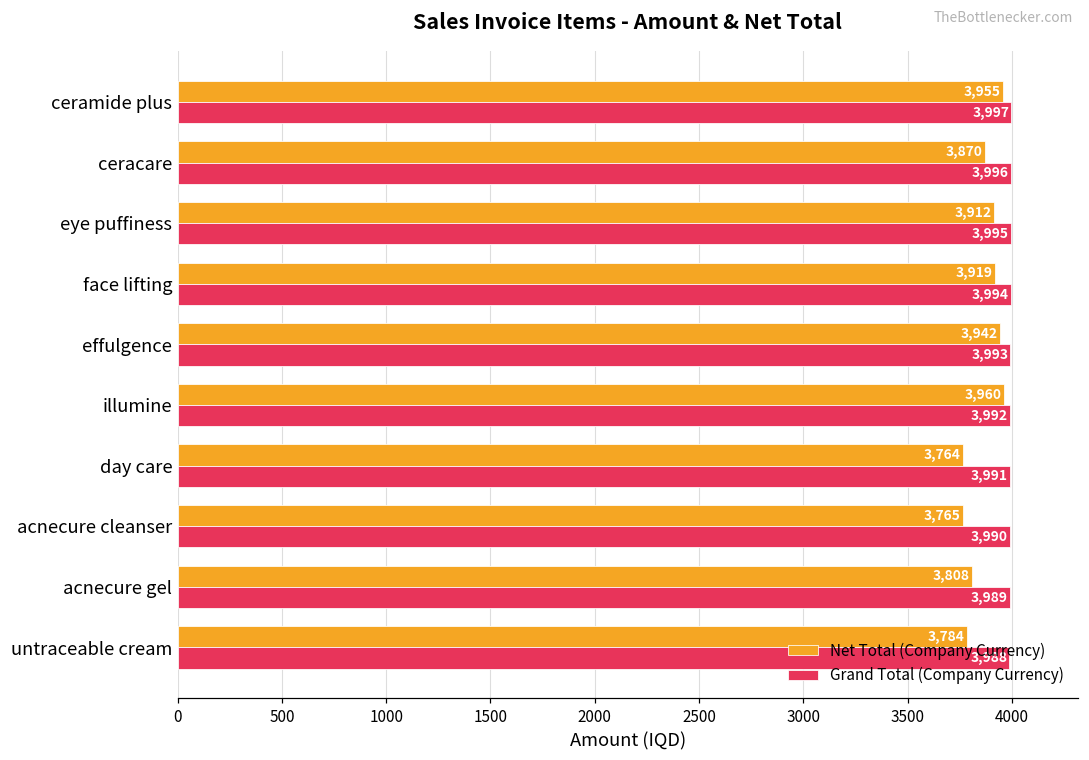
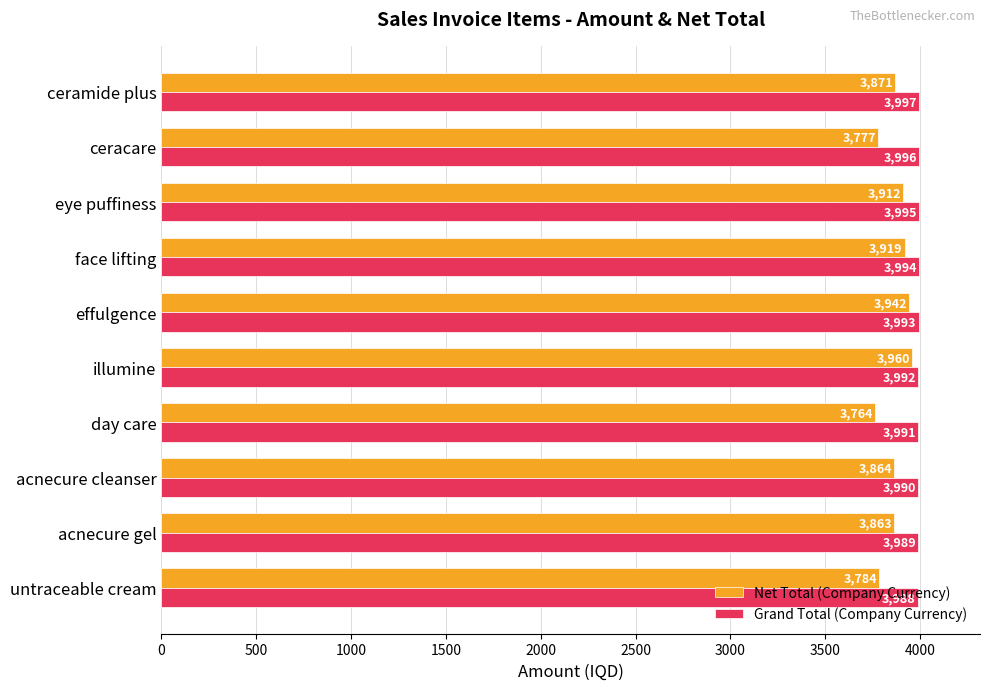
Net Total (Company Currency), ceramide plus: 3,955 -> 3,871
Net Total (Company Currency), ceracare: 3,870 -> 3,777
Net Total (Company Currency), acnecure cleanser: 3,765 -> 3,864
Net Total (Company Currency), acnecure gel: 3,808 -> 3,863
